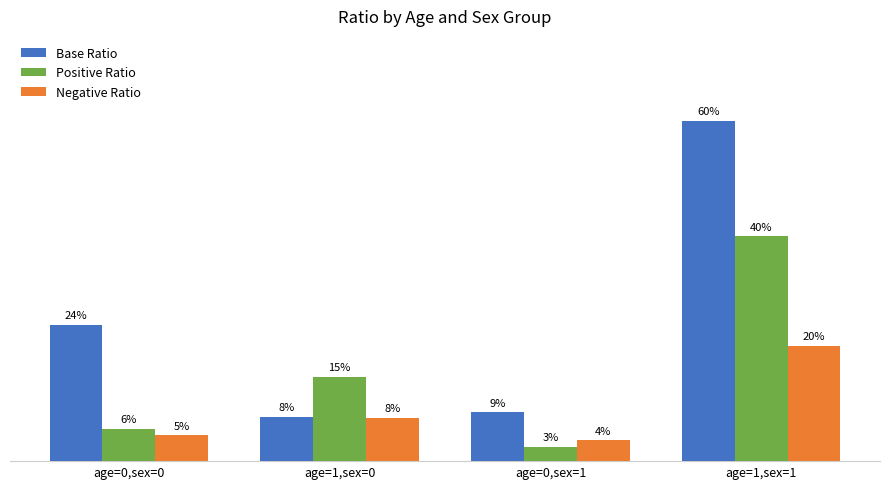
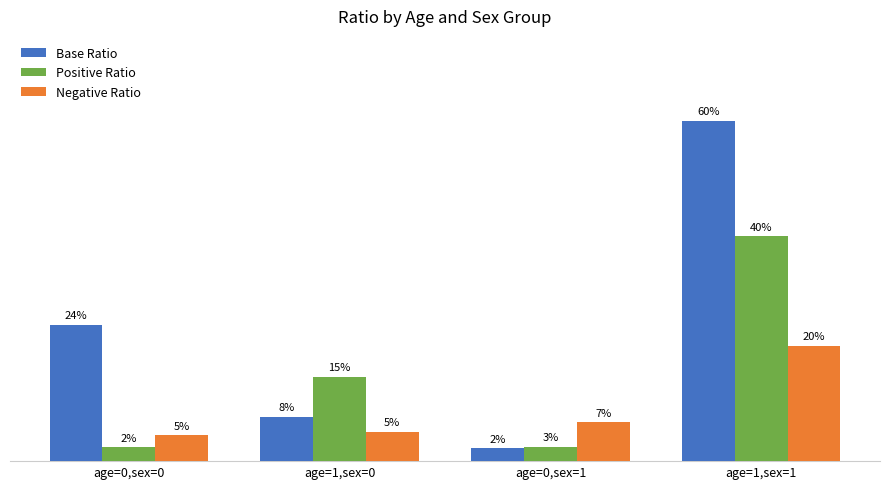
Positive Ratio, age=0,sex=0: 6% -> 2%
Negative Ratio, age=1,sex=0: 8% -> 5%
Base Ratio, age=0,sex=1: 9% -> 2%
Negative Ratio, age=0,sex=1: 4% -> 7%
